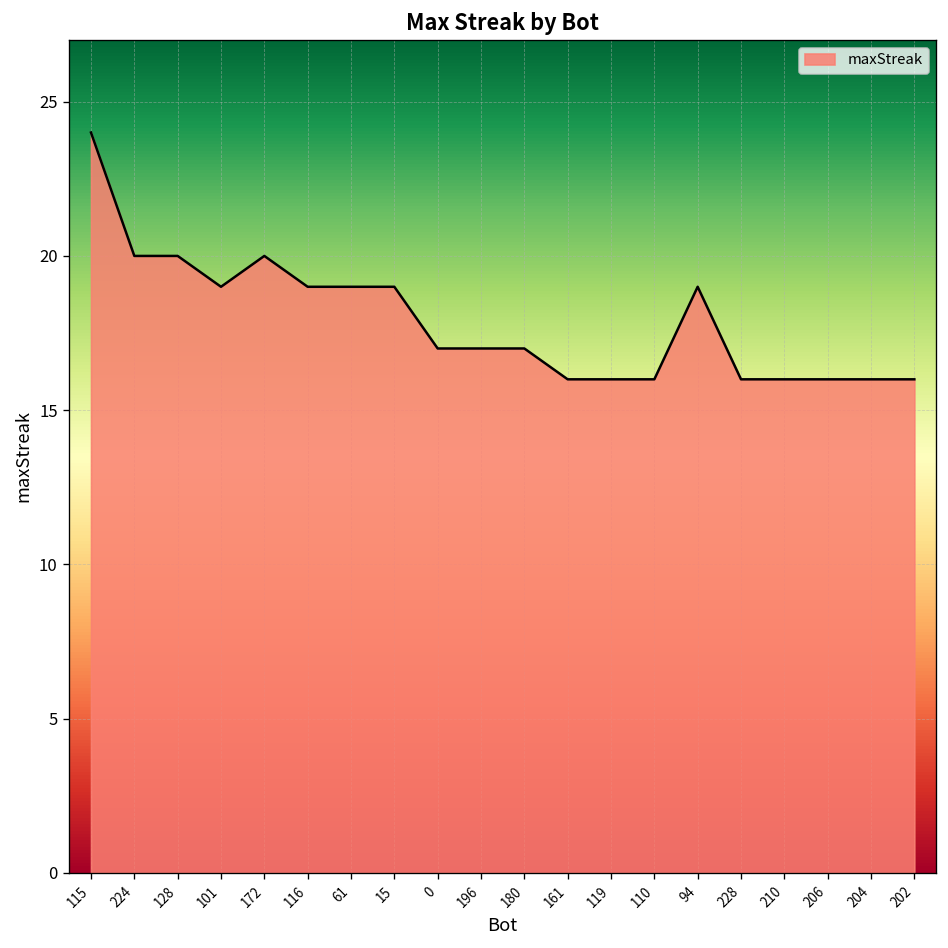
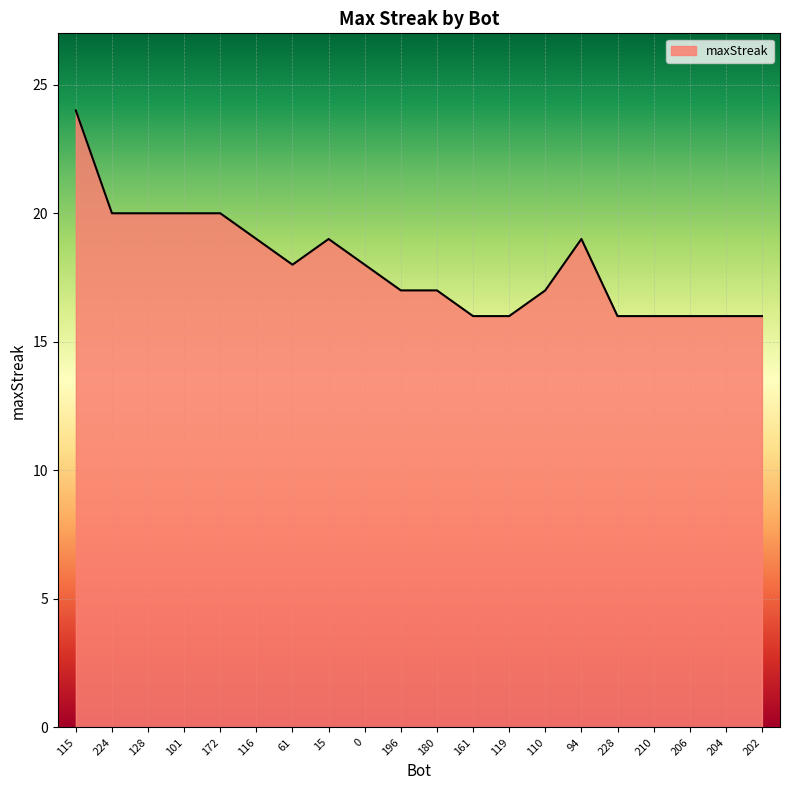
101: 19 -> 20
61: 19 -> 18
0: 17 -> 18
110: 16 -> 17
